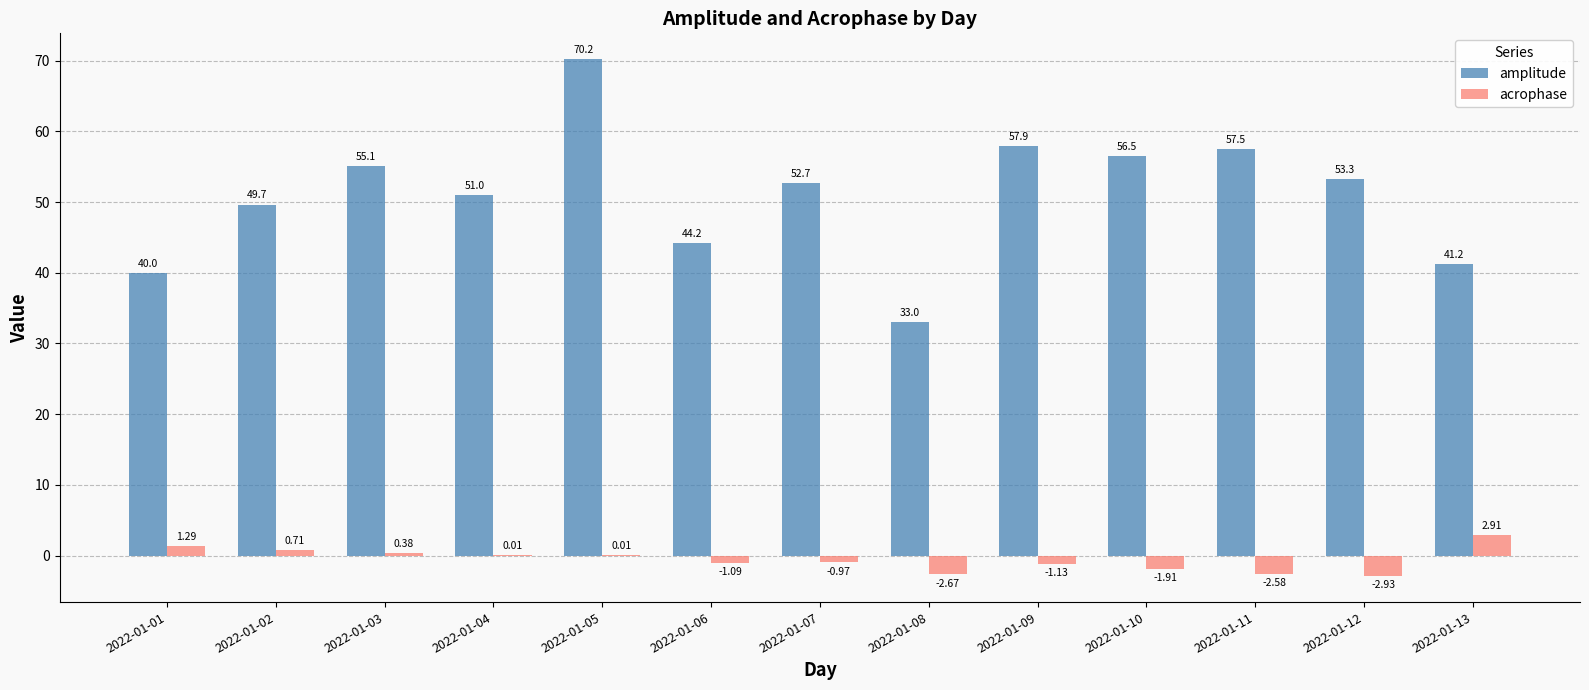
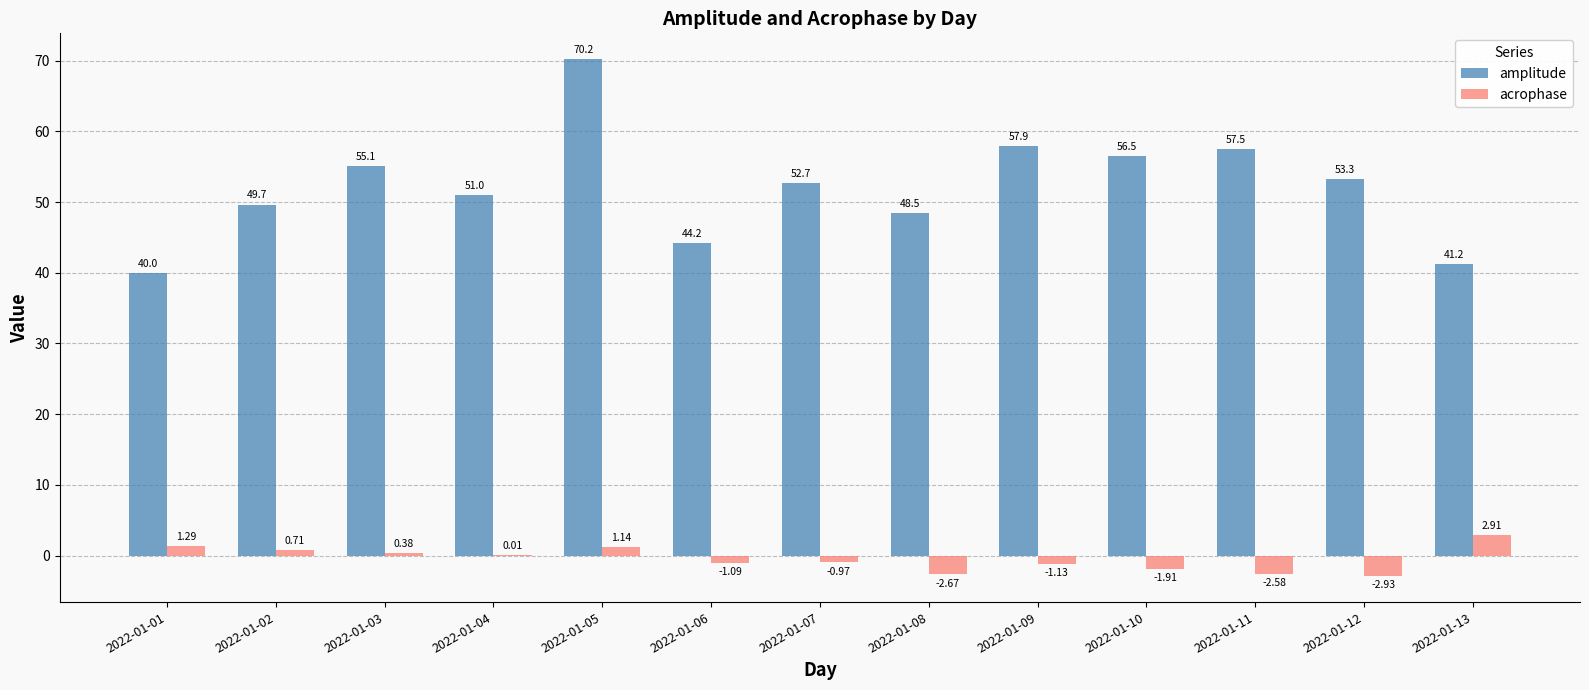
acrophase, 2022-01-05: 0.01 -> 1.14
amplitude, 2022-01-08: 33.0 -> 48.5
